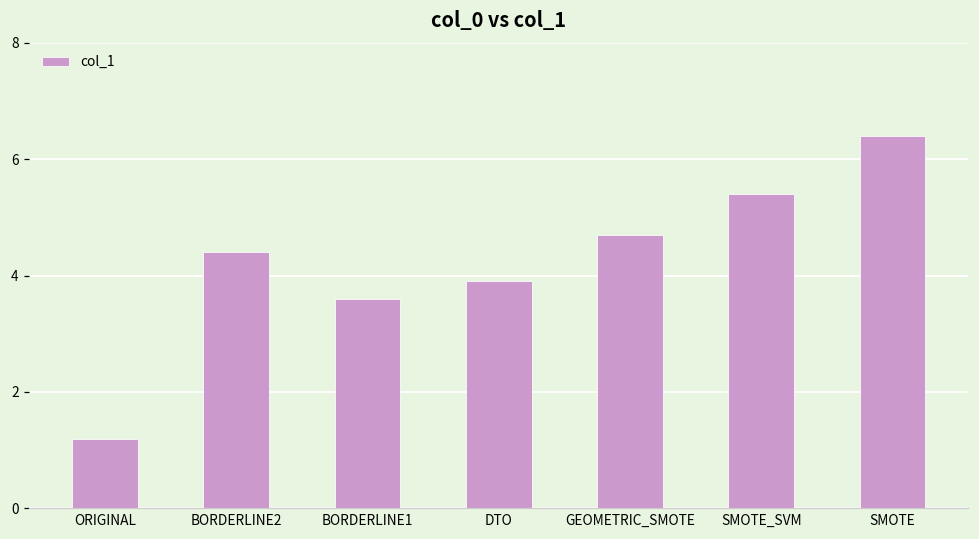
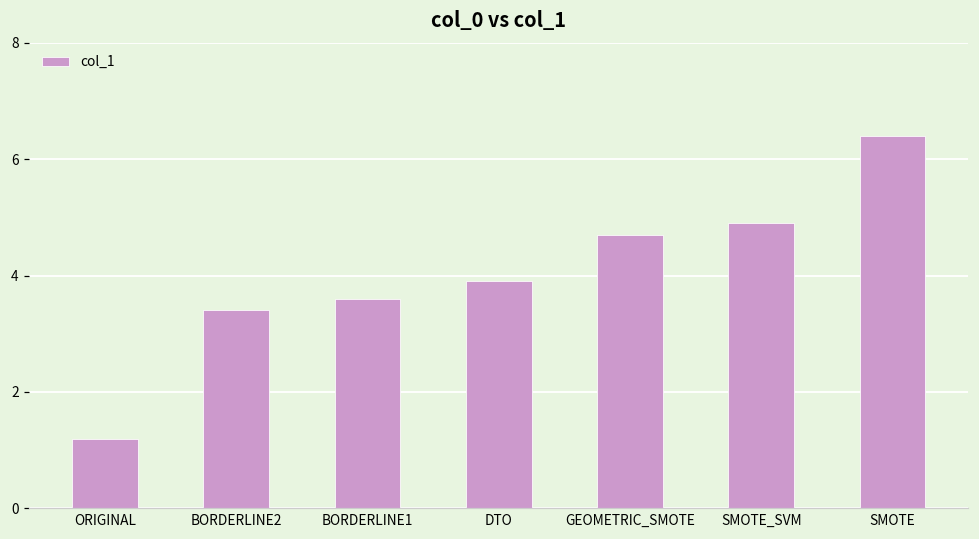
BORDERLINE2: 4.4 -> 3.4
SMOTE_SVM: 5.4 -> 4.9
